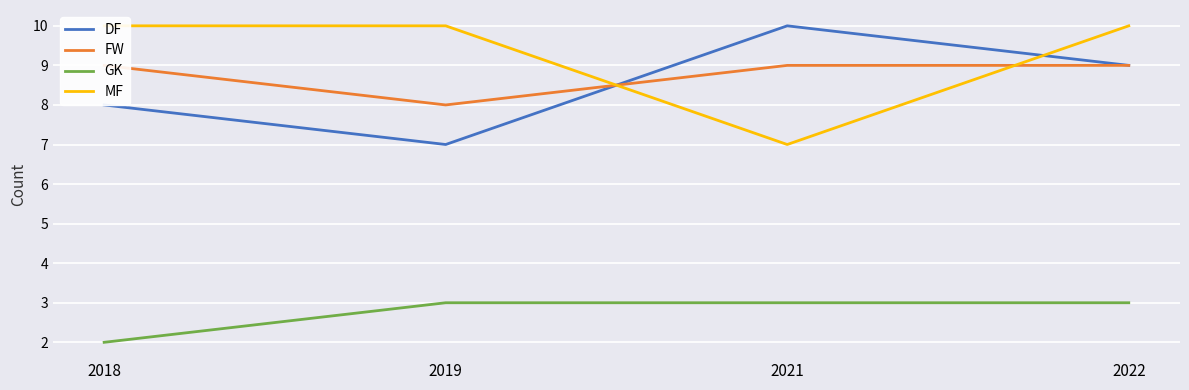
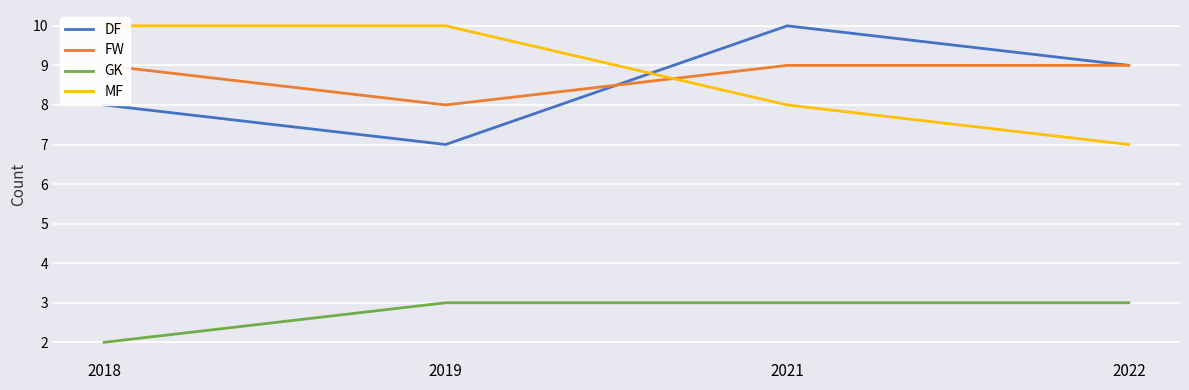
MF, 2021: 7 -> 8
MF, 2022: 10 -> 7
